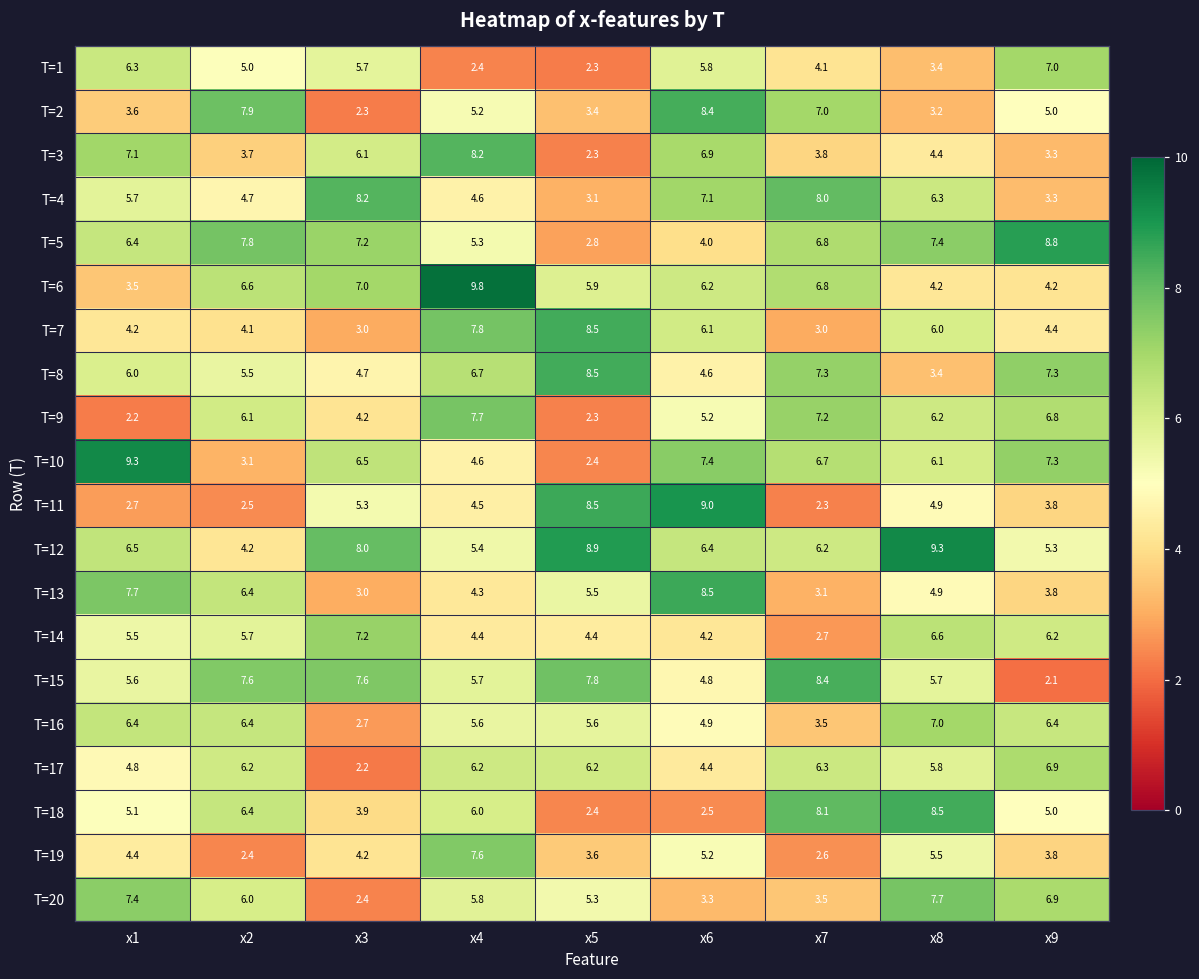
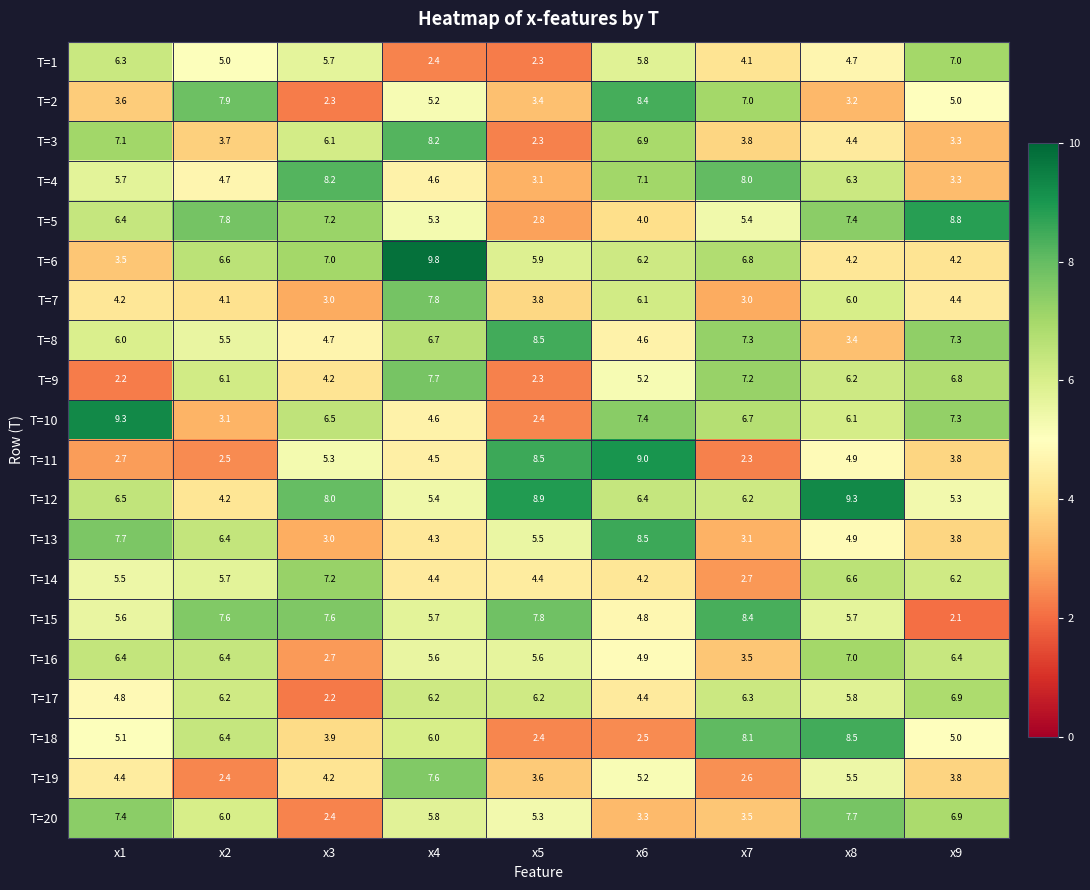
T=1, x8: 3.4 -> 4.7
T=5, x7: 6.8 -> 5.4
T=7, x5: 8.5 -> 3.8
